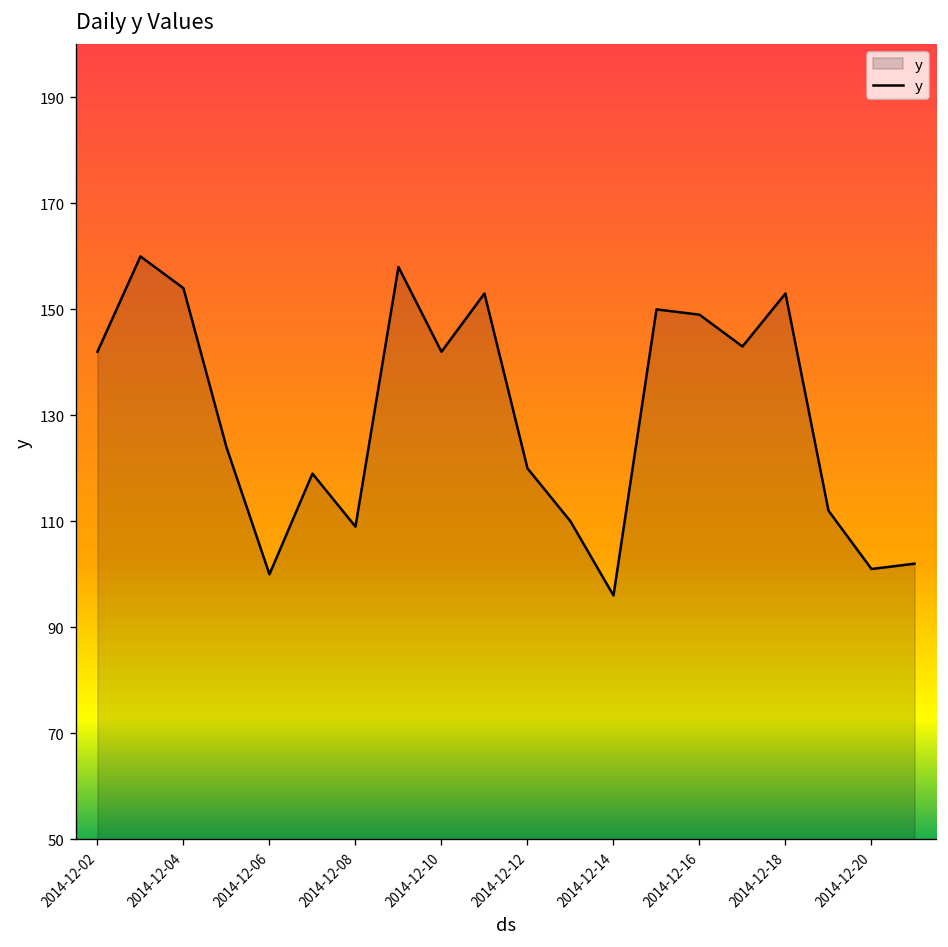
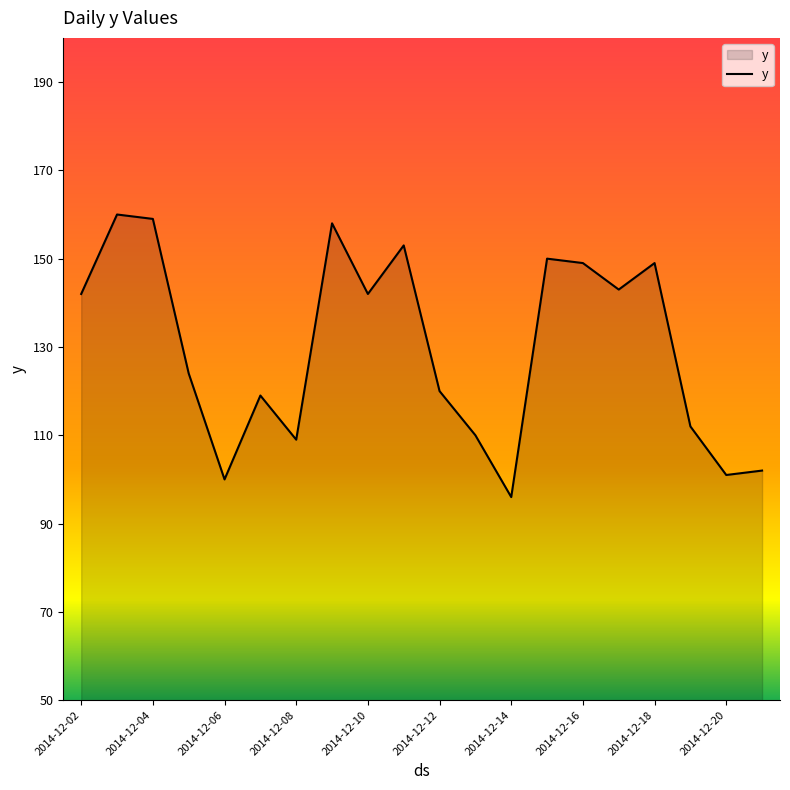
2014-12-04: 154 -> 159
2014-12-18: 153 -> 149
